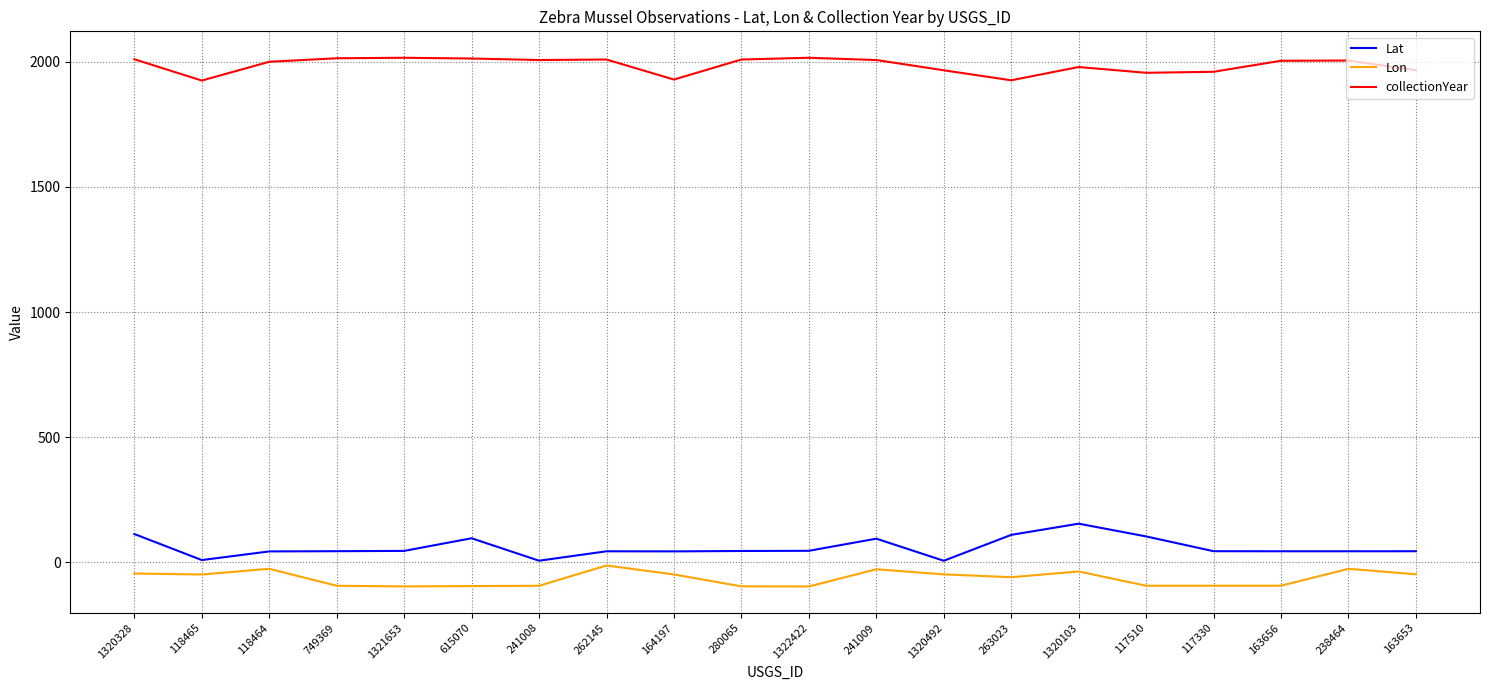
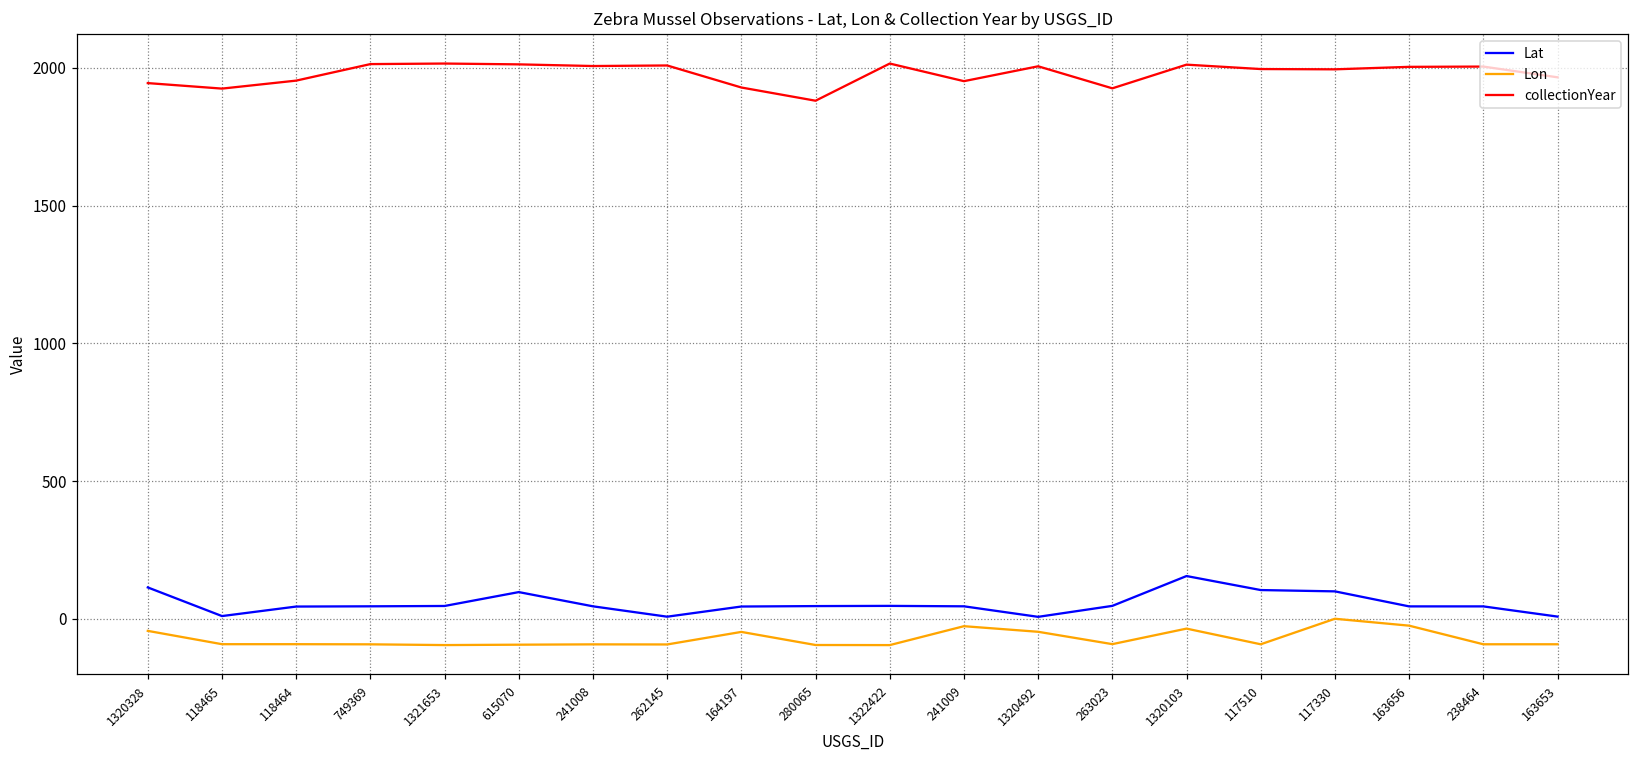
collectionYear, 1320328: 2010 -> 1950
Lon, 118465: -50 -> -90
Lon, 118464: -30 -> -90
collectionYear, 118464: 2000 -> 1950
Lat, 241008: 10 -> 50
Lat, 262145: 40 -> 10
Lon, 262145: -10 -> -90
collectionYear, 280065: 2010 -> 1880
Lat, 241009: 100 -> 50
collectionYear, 241009: 2010 -> 1950
collectionYear, 1320492: 1970 -> 2010
Lat, 263023: 110 -> 50
Lon, 263023: -60 -> -90
collectionYear, 1320103: 1980 -> 2010
collectionYear, 117510: 1960 -> 2000
Lat, 117330: 50 -> 100
Lon, 117330: -90 -> 0
collectionYear, 117330: 1960 -> 2000
Lon, 163656: -90 -> -30
Lon, 238464: -30 -> -90
Lat, 163653: 40 -> 10
Lon, 163653: -50 -> -90
